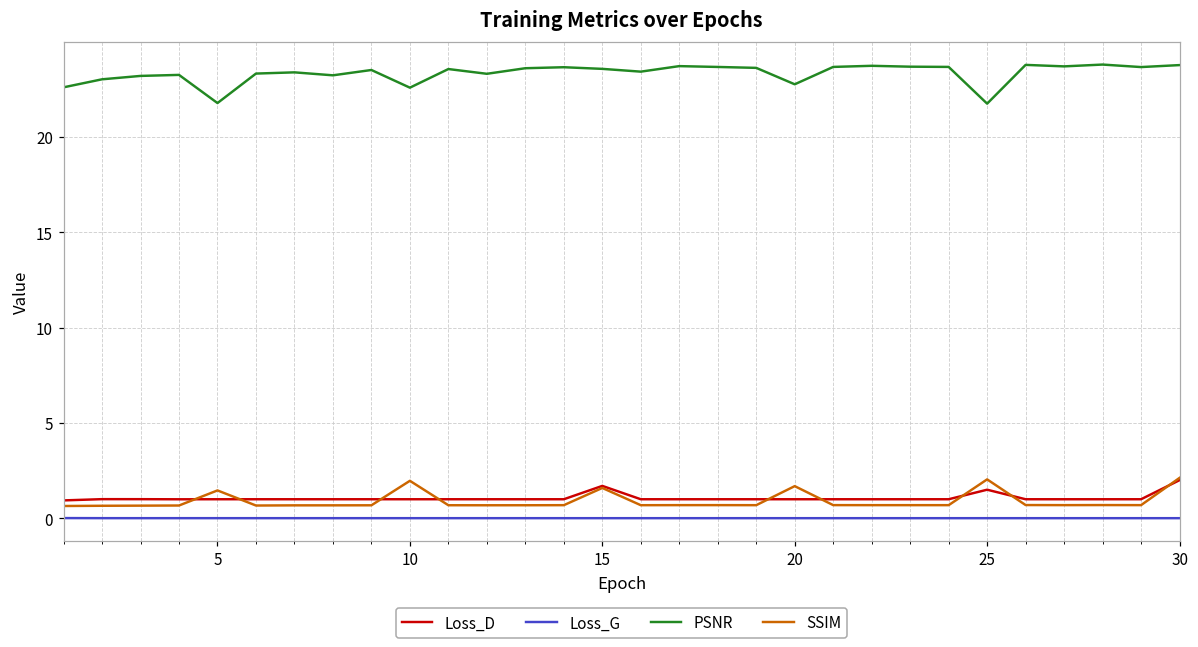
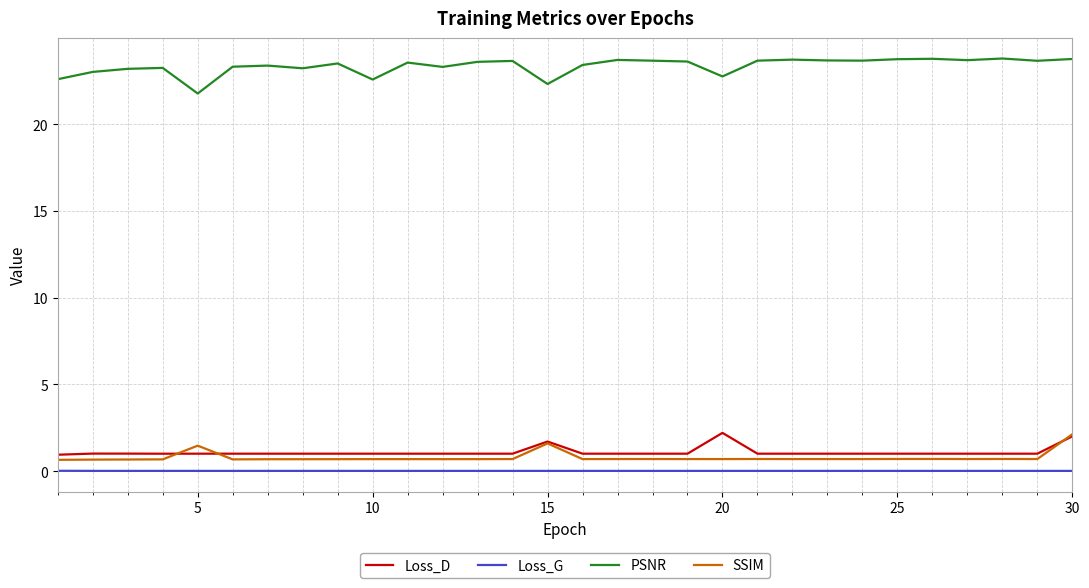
SSIM, 10: 2.0 -> 0.7
PSNR, 15: 23.6 -> 22.3
Loss_D, 20: 1.0 -> 2.2
SSIM, 20: 1.7 -> 0.7
Loss_D, 25: 1.5 -> 1.0
PSNR, 25: 21.7 -> 23.7
SSIM, 25: 2.0 -> 0.7
